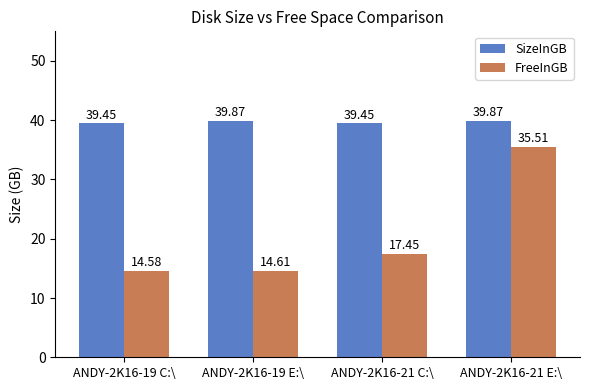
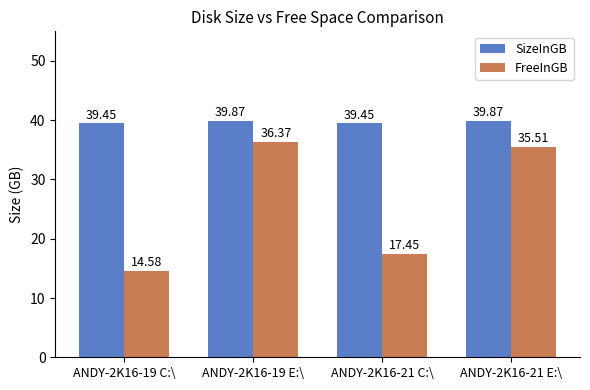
FreeInGB, ANDY-2K16-19 E:\: 14.61 -> 36.37
